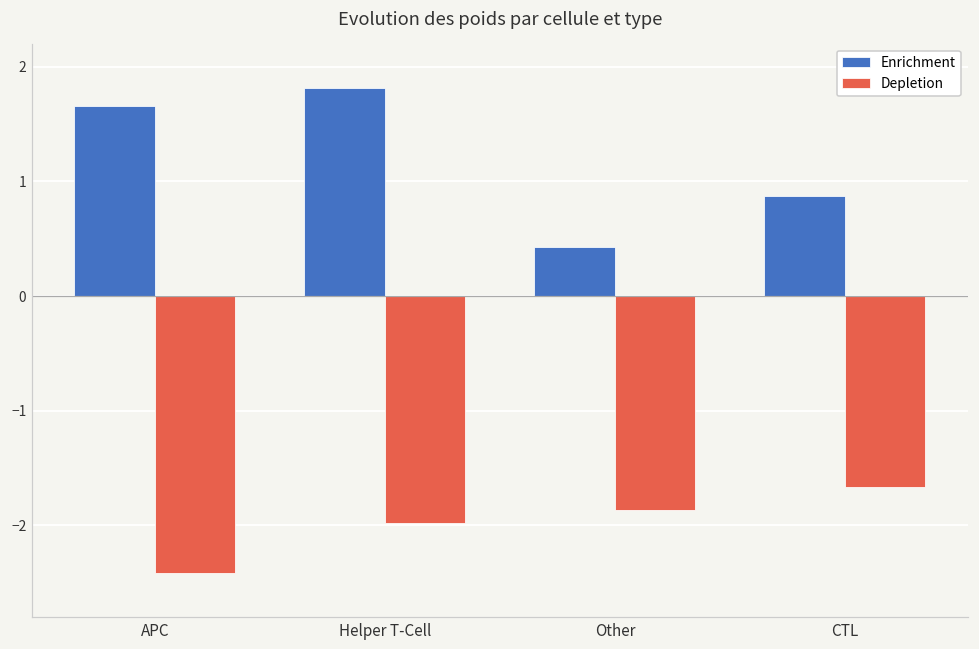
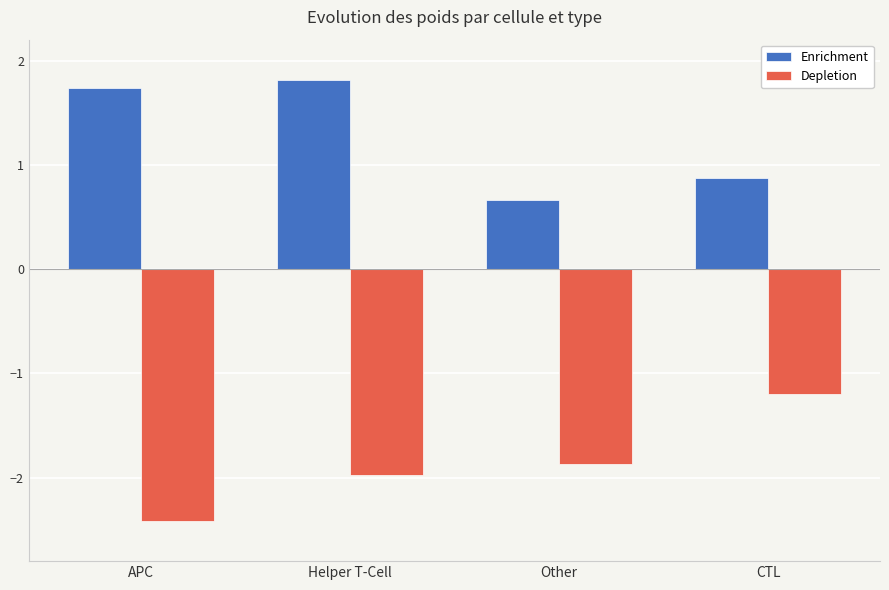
Enrichment, APC: 1.66 -> 1.74
Enrichment, Other: 0.43 -> 0.66
Depletion, CTL: -1.66 -> -1.19
